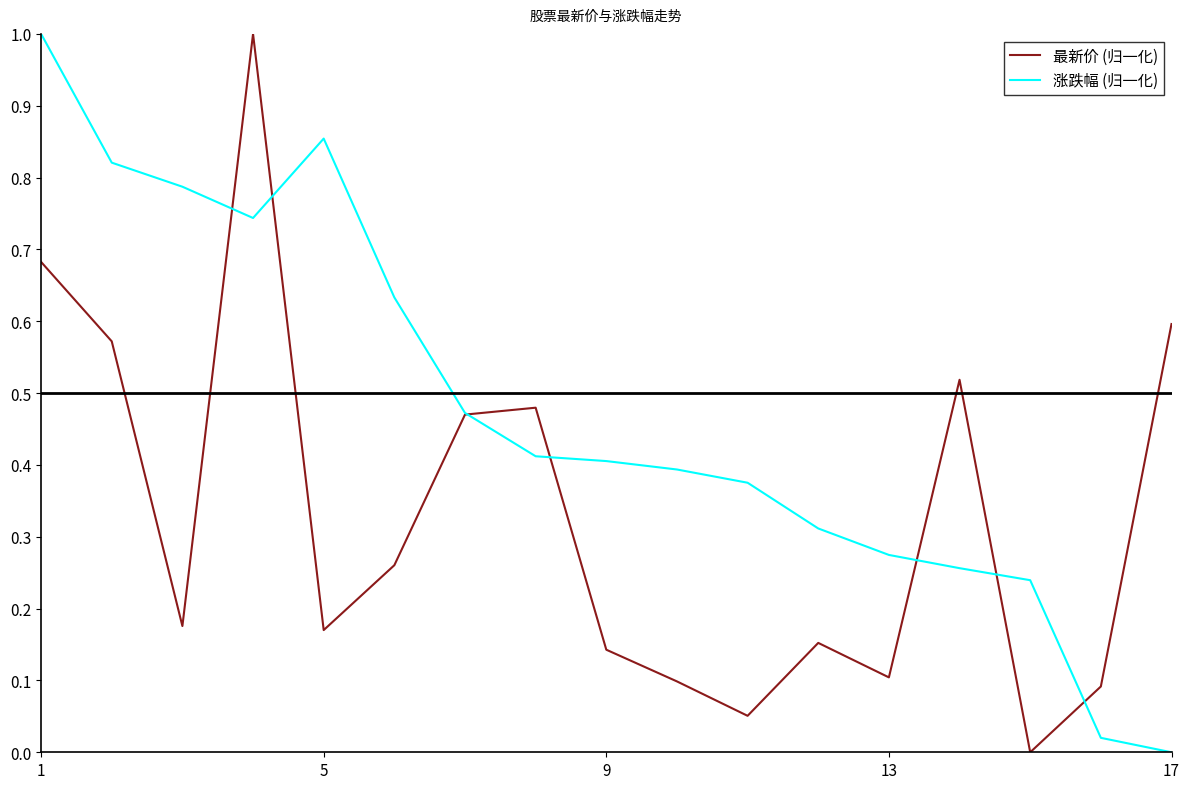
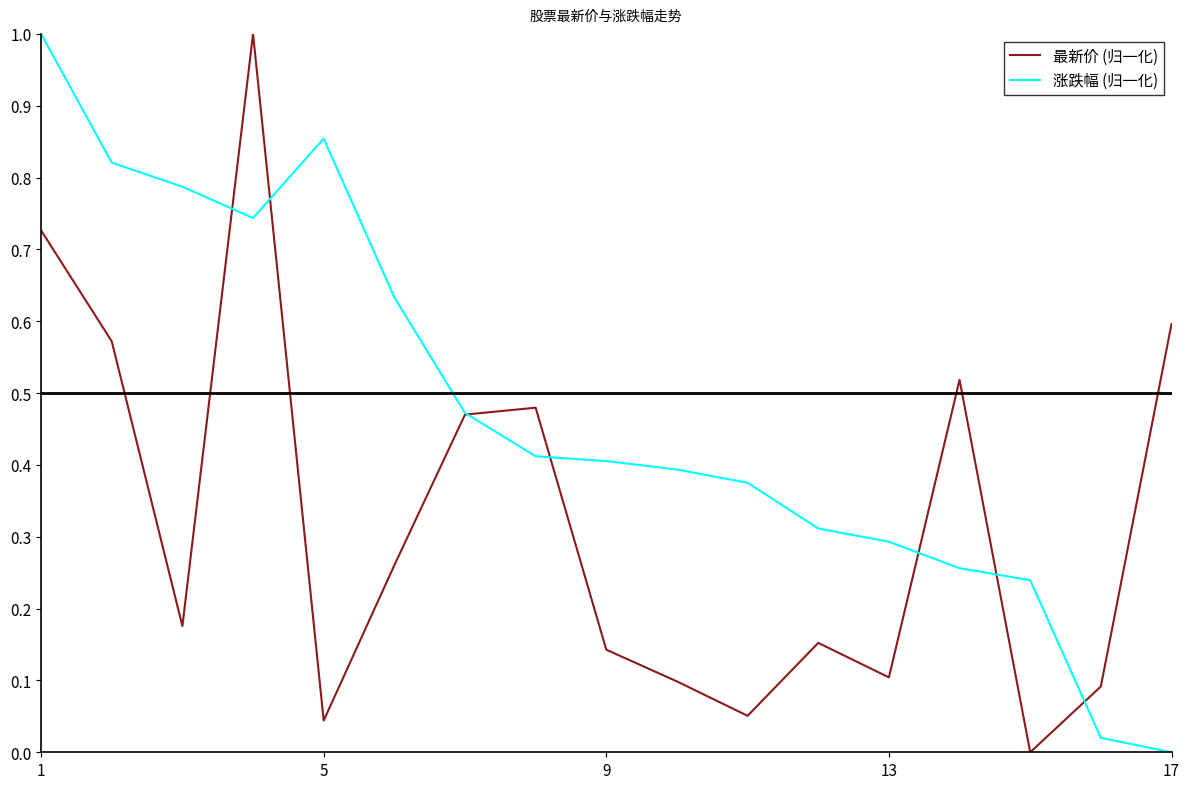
最新价 (归一化), 1: 0.68 -> 0.73
最新价 (归一化), 5: 0.17 -> 0.04
涨跌幅 (归一化), 13: 0.27 -> 0.29
